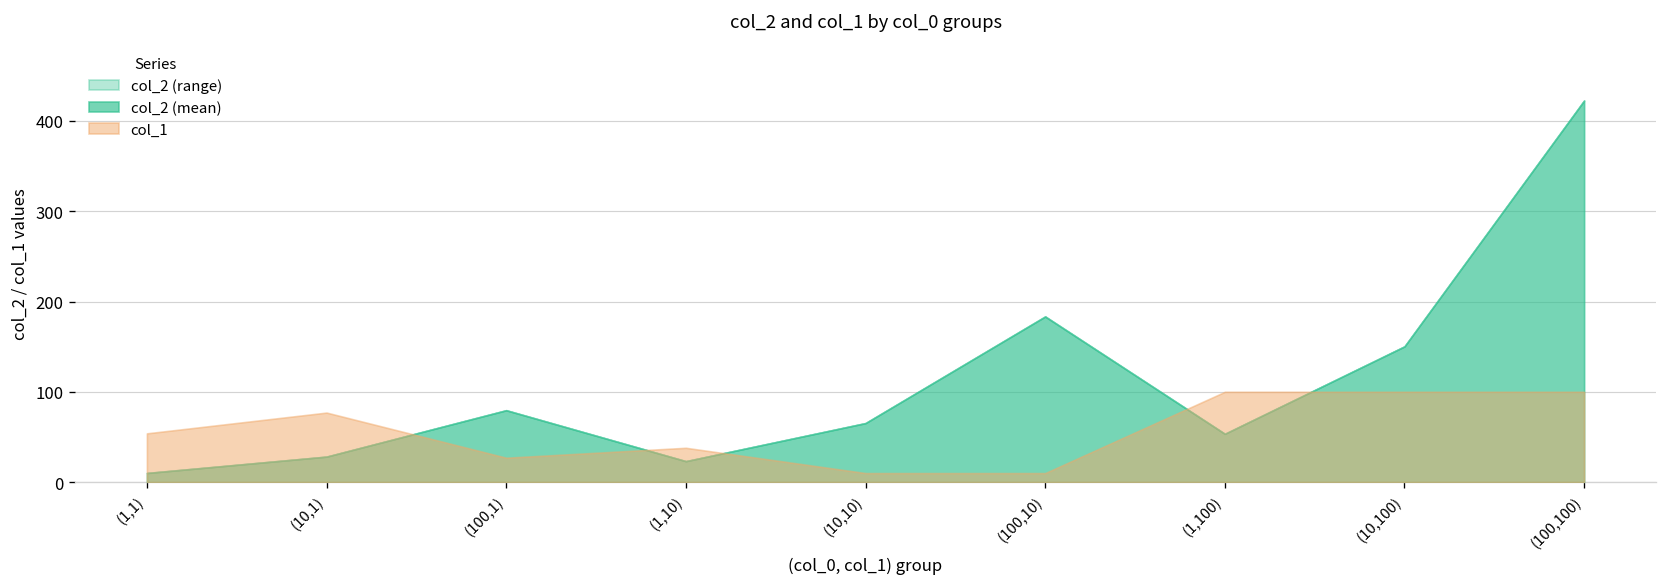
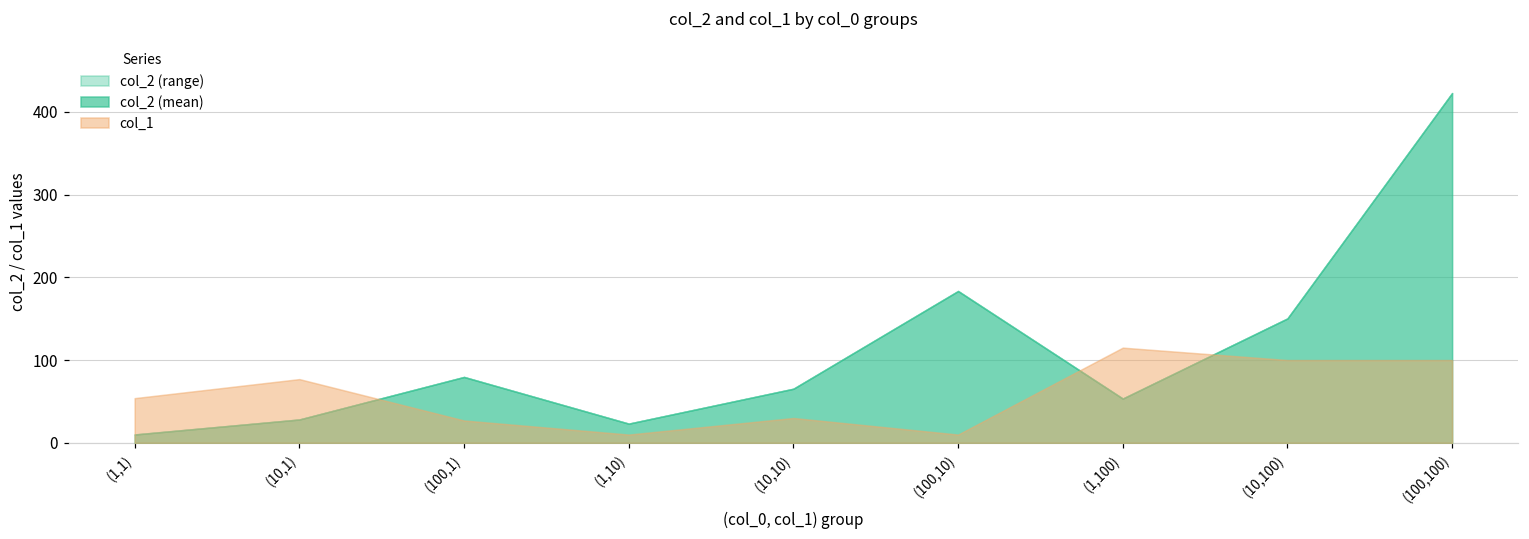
col_1, (1,10): 40 -> 10
col_1, (10,10): 10 -> 30
col_1, (1,100): 100 -> 120
